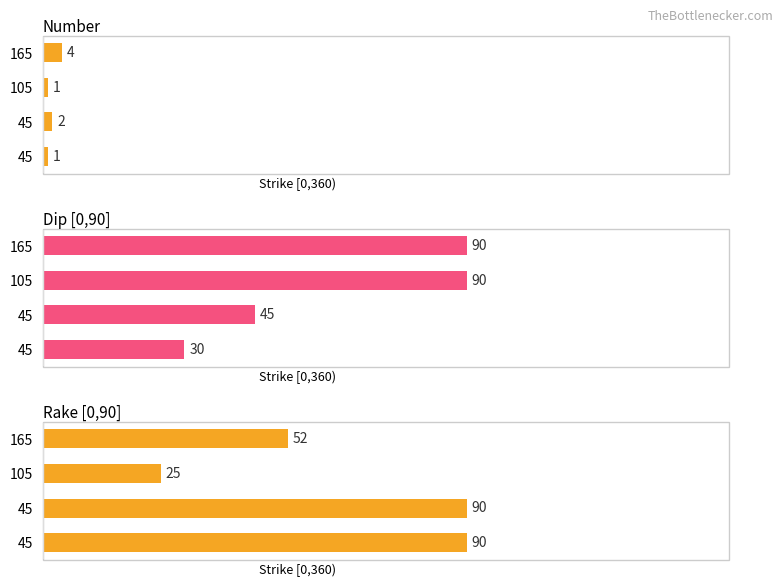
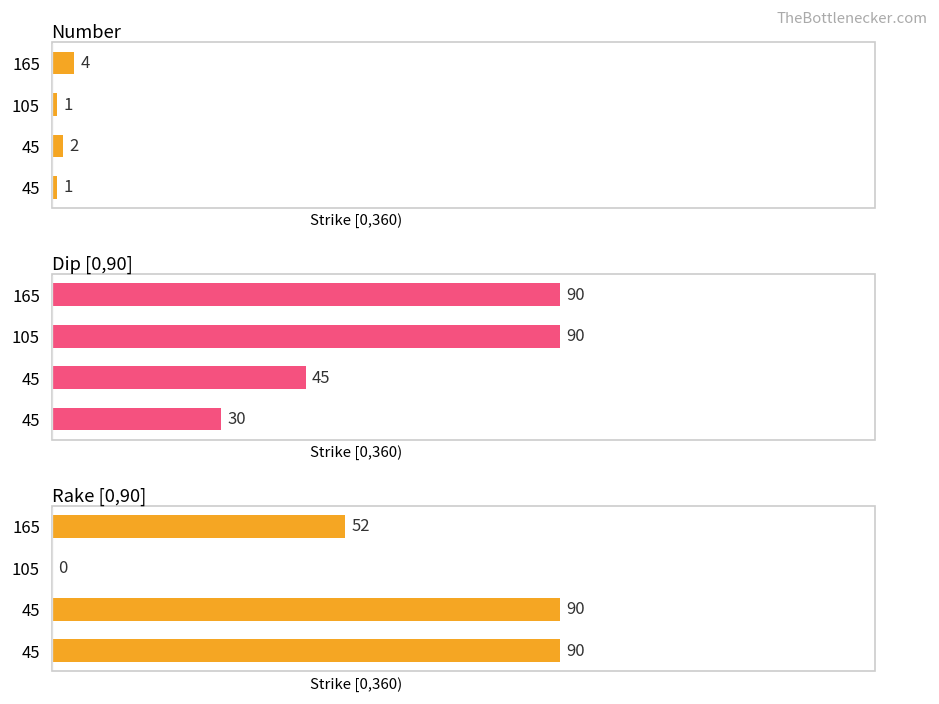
Rake [0,90], 105: 25 -> 0
